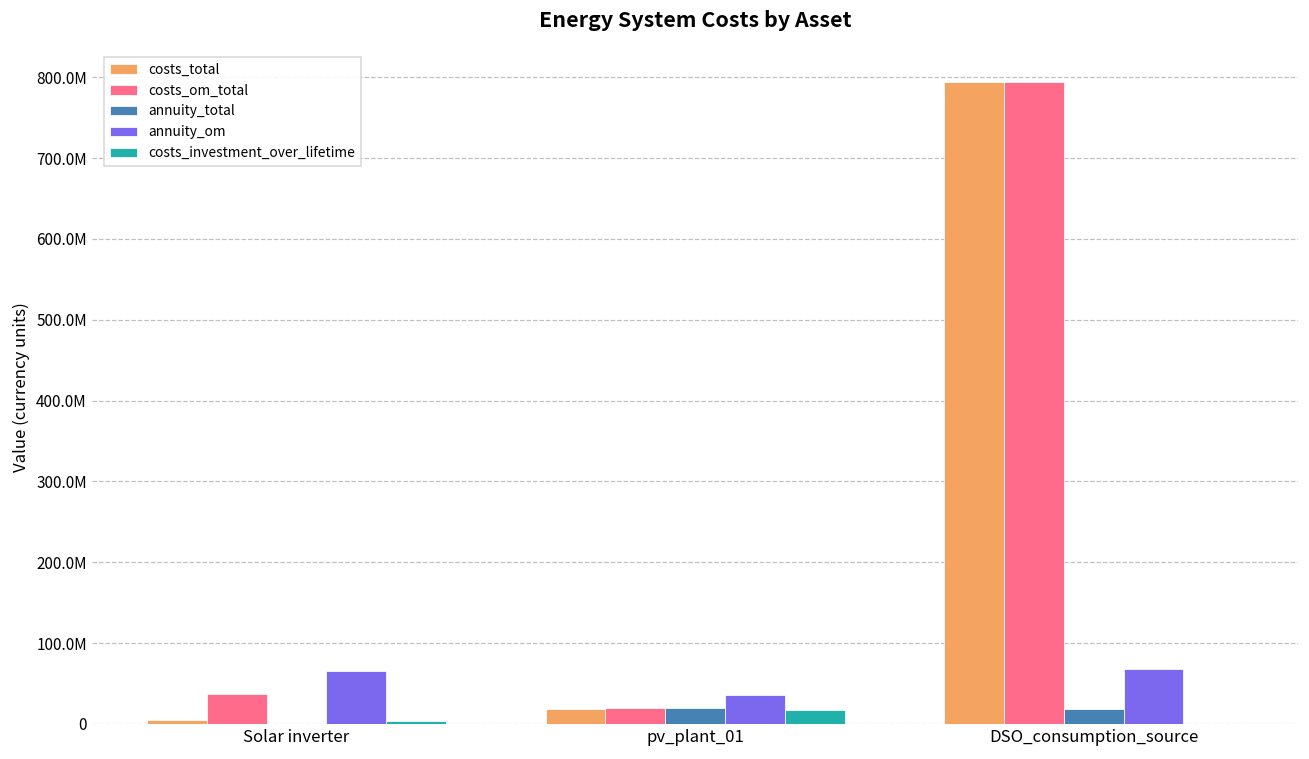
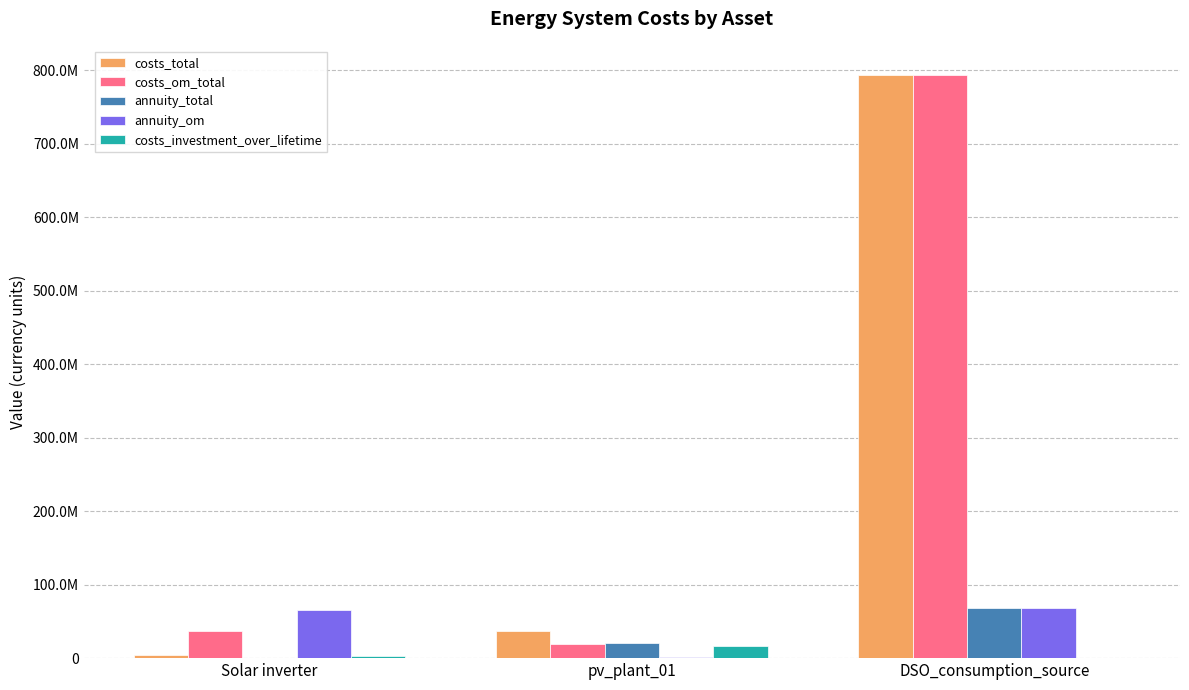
costs_total, pv_plant_01: 20000000 -> 40000000
annuity_om, pv_plant_01: 40000000 -> 0
annuity_total, DSO_consumption_source: 20000000 -> 70000000
